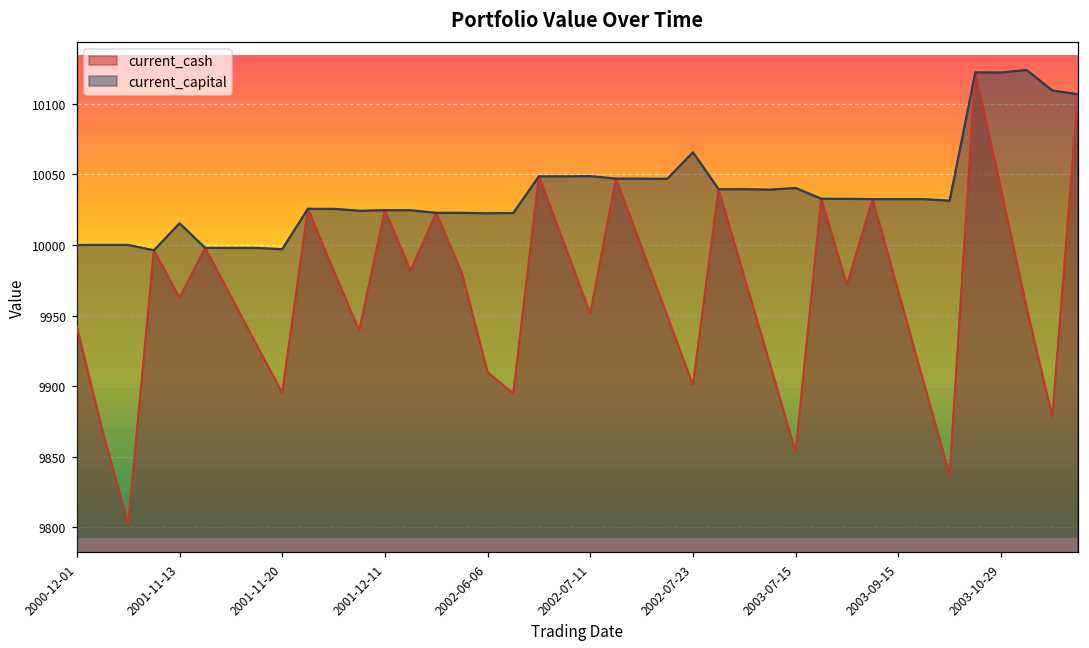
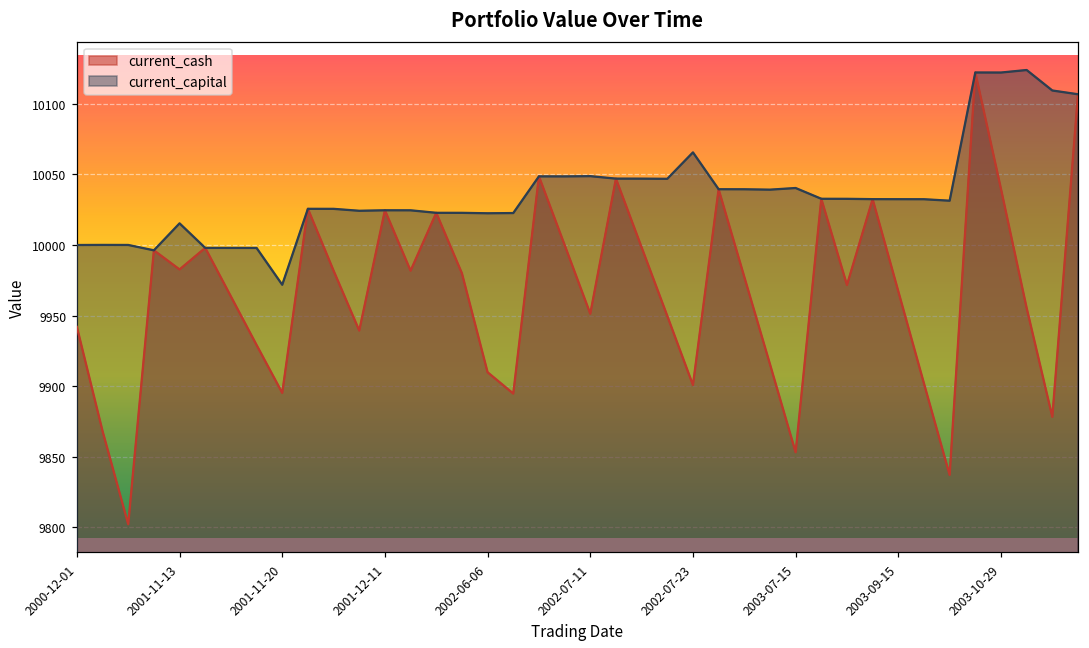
current_cash, 2001-11-13: 9963 -> 9983
current_capital, 2001-11-20: 9997 -> 9972
